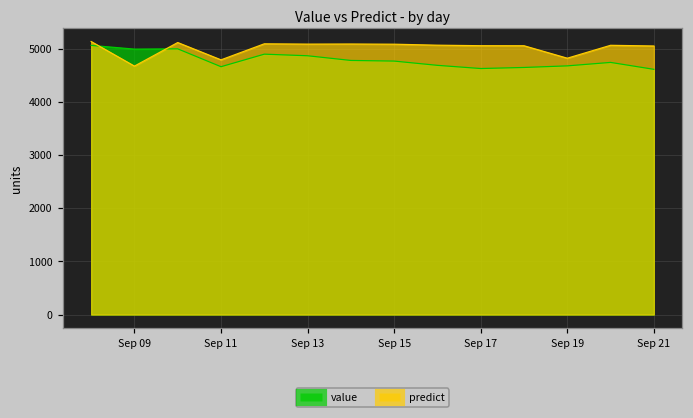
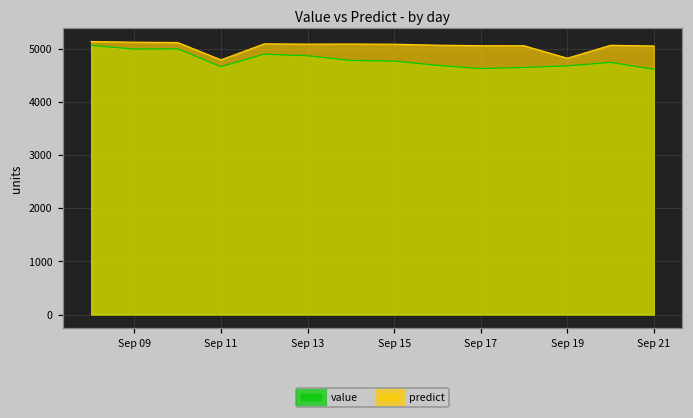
predict, Sep 09: 4700 -> 5100
